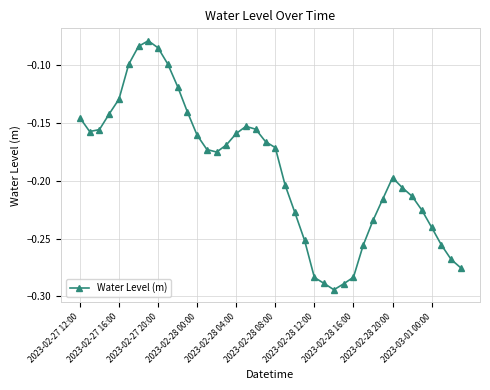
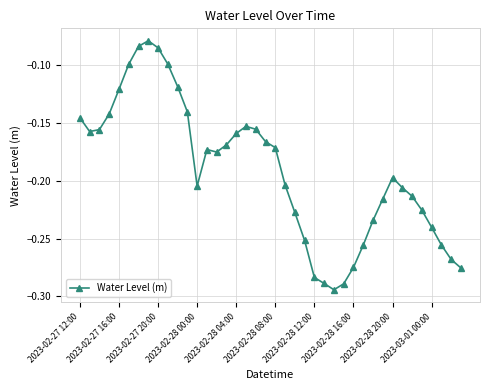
2023-02-27 16:00: -0.129 -> -0.121
2023-02-28 00:00: -0.160 -> -0.205
2023-02-28 16:00: -0.284 -> -0.275
